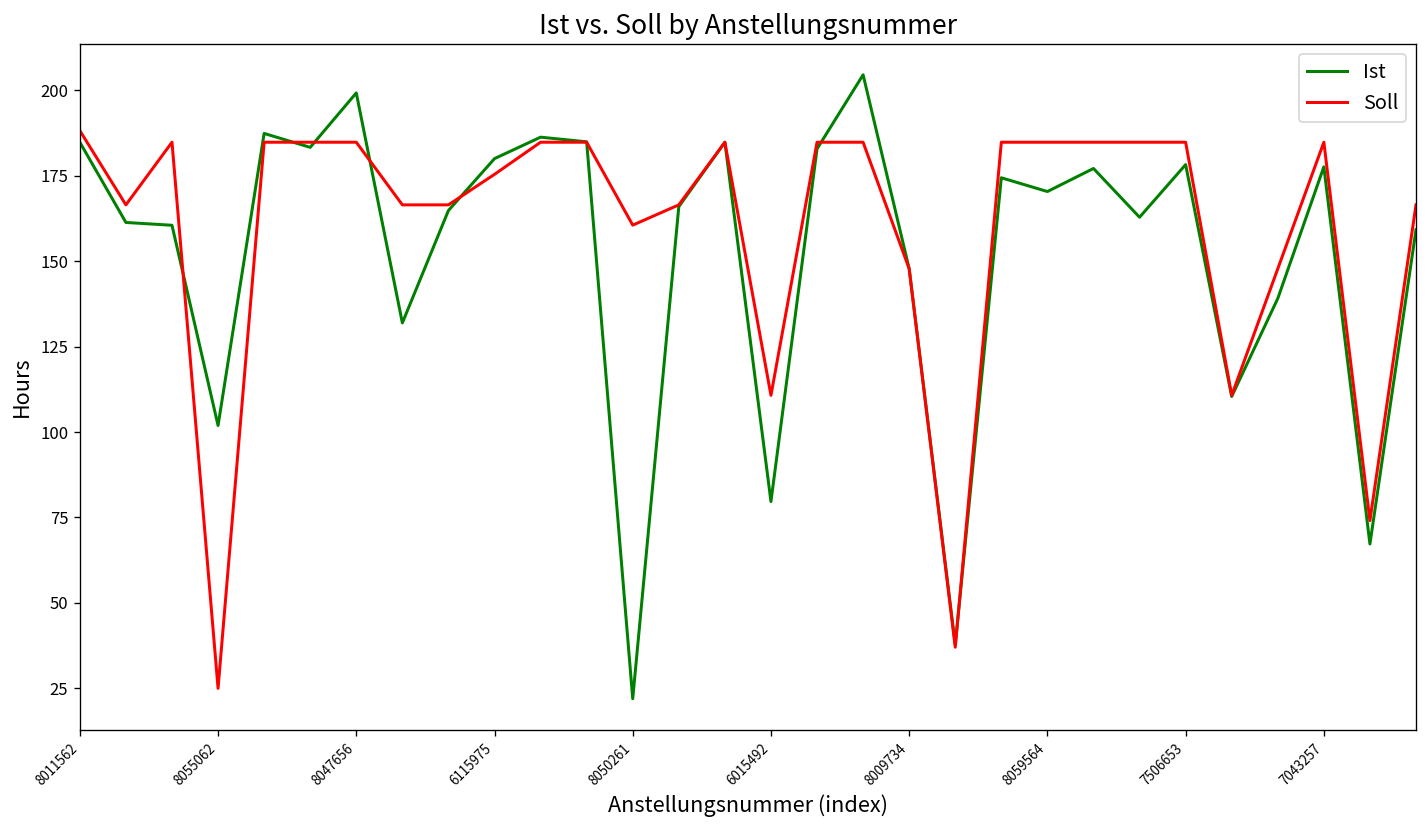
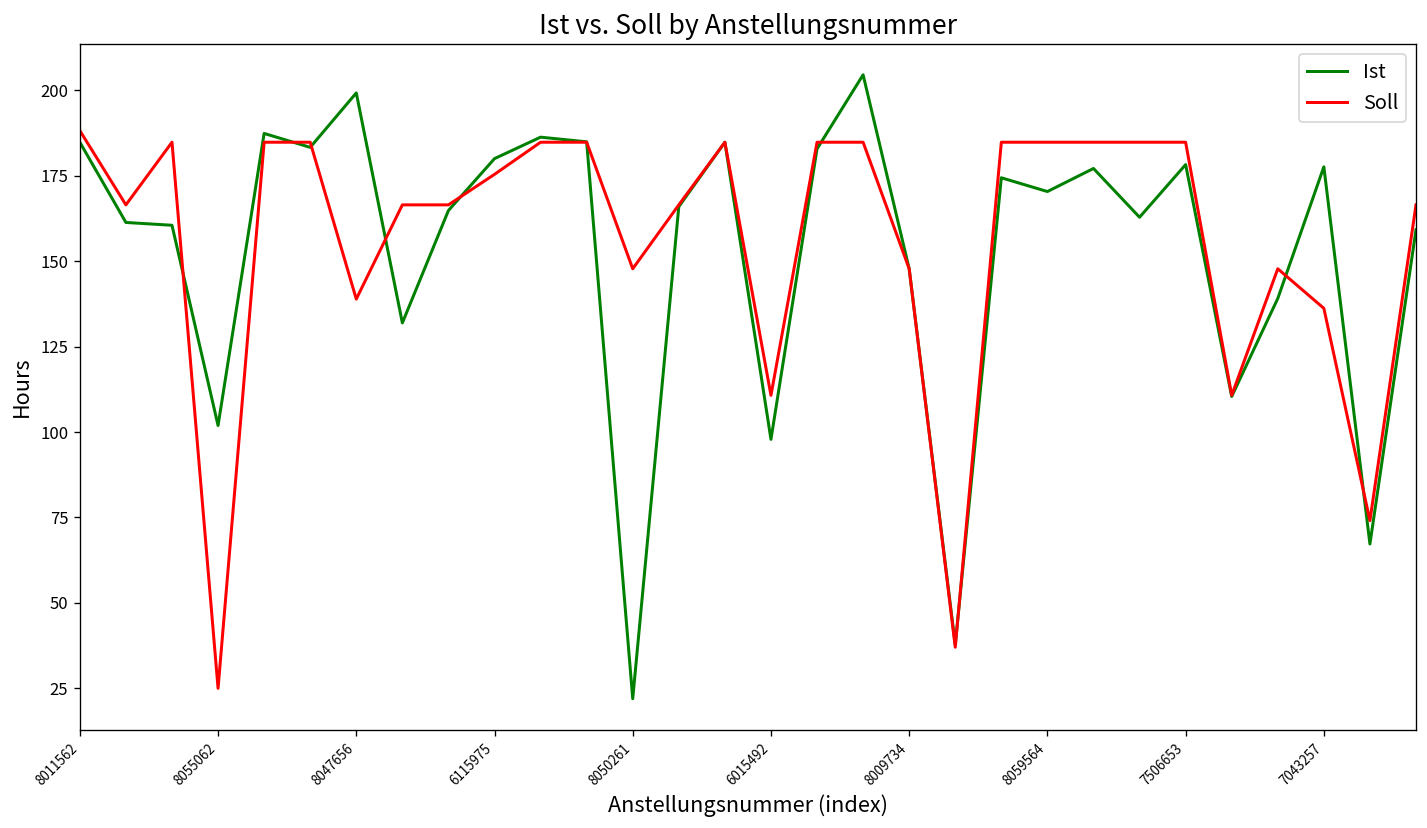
Soll, 8047656: 185 -> 139
Soll, 8050261: 161 -> 148
Ist, 6015492: 80 -> 98
Soll, 7043257: 185 -> 136
